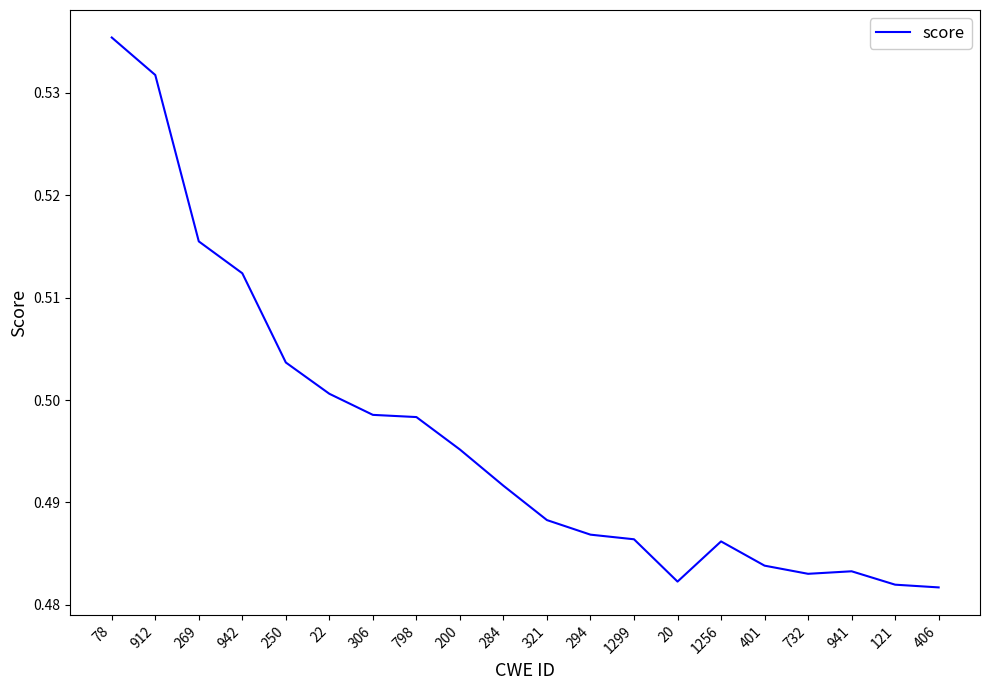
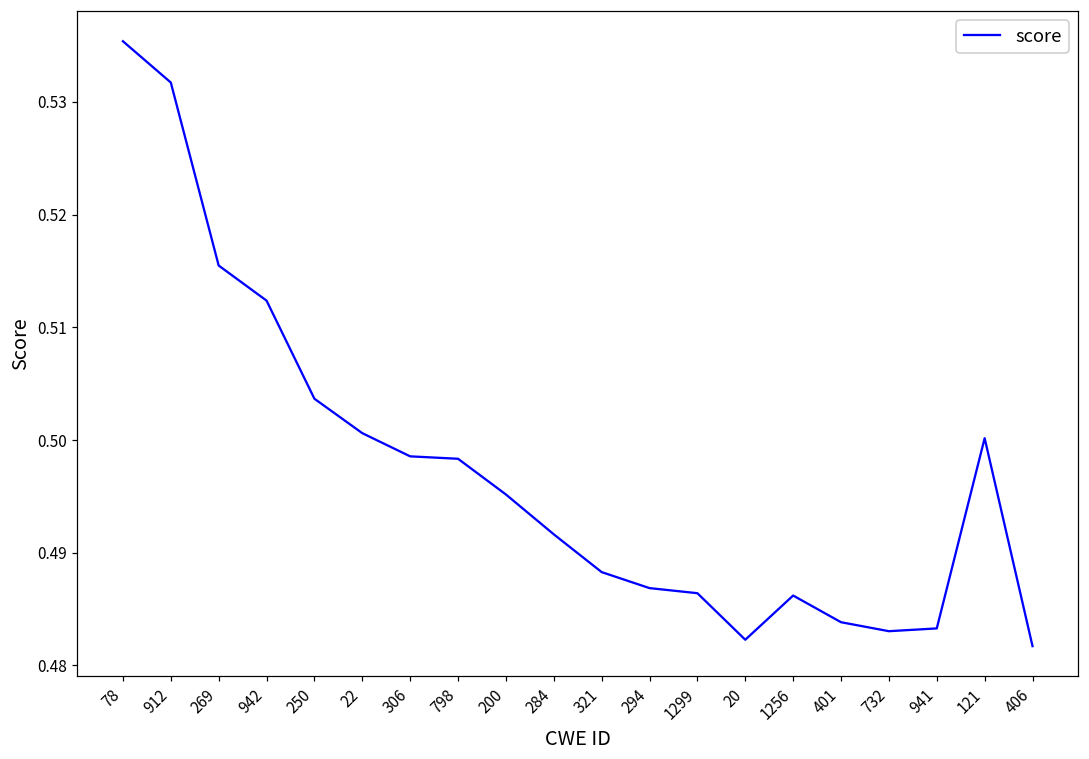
121: 0.4820 -> 0.5002
